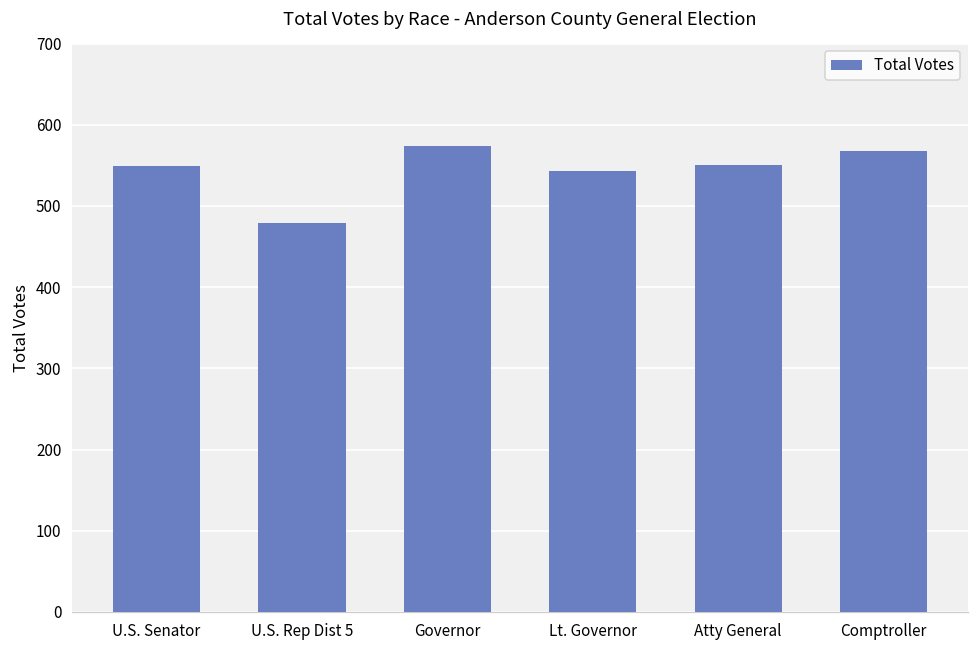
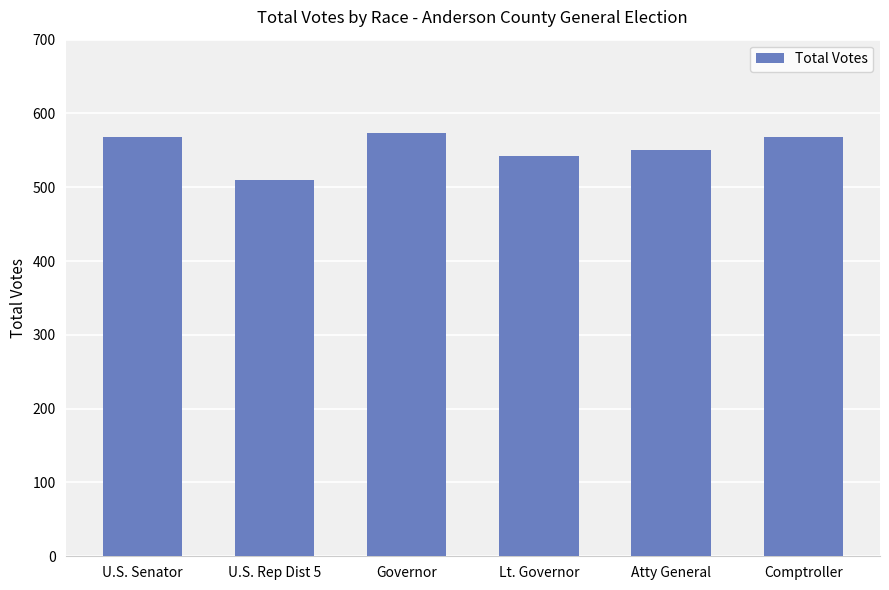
U.S. Senator: 550 -> 570
U.S. Rep Dist 5: 480 -> 510
